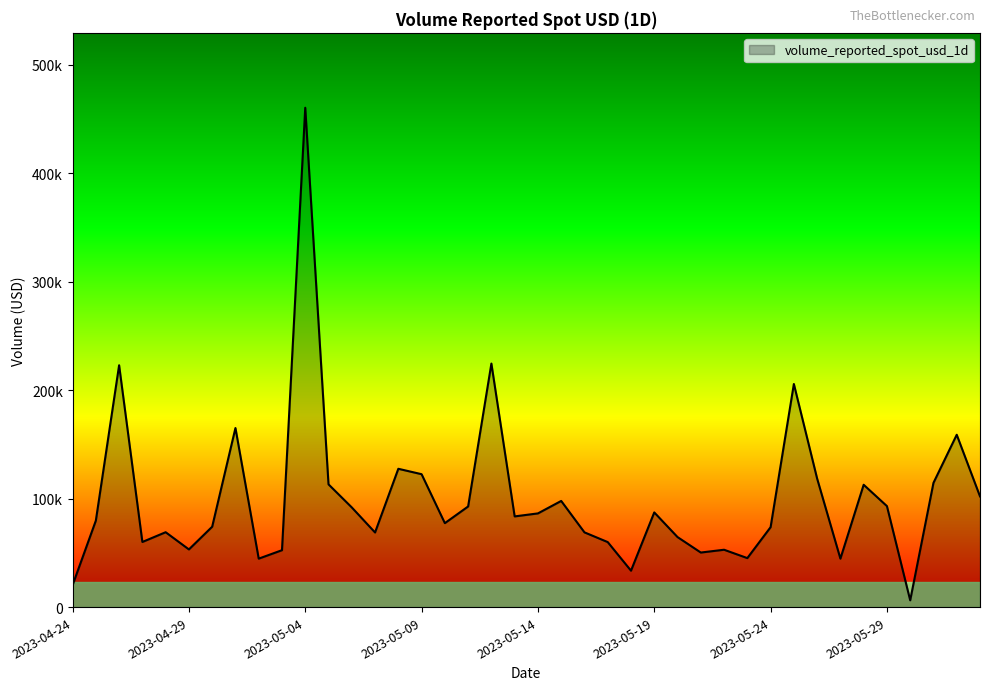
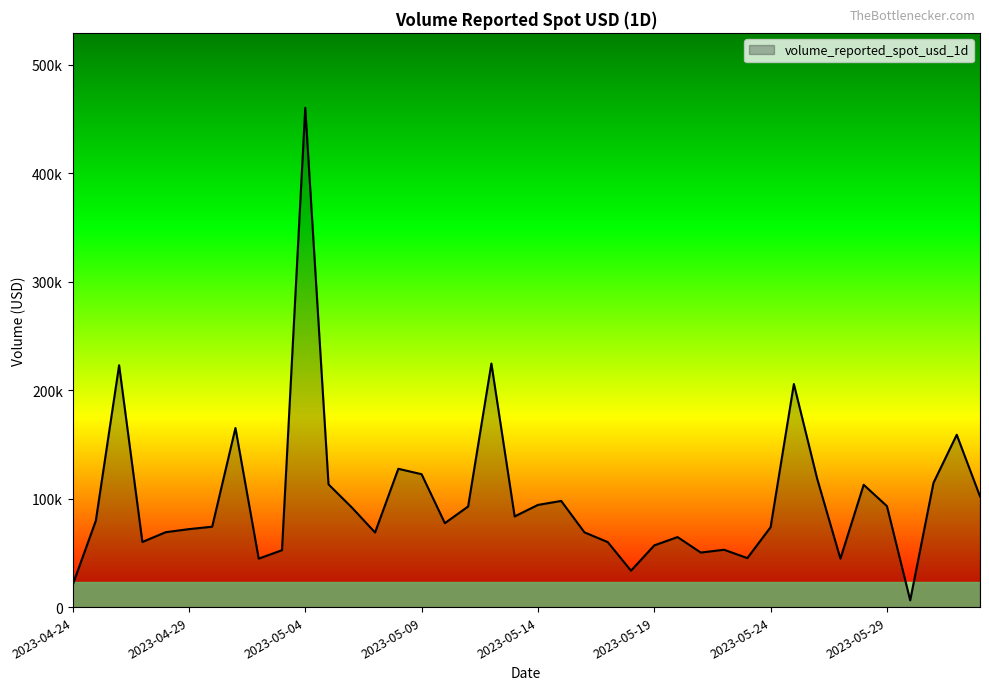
2023-04-29: 53000 -> 72000
2023-05-14: 86000 -> 94000
2023-05-19: 87000 -> 57000
